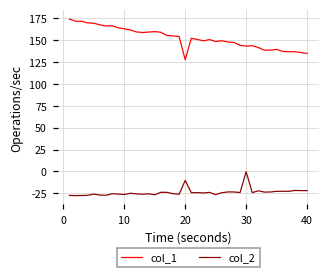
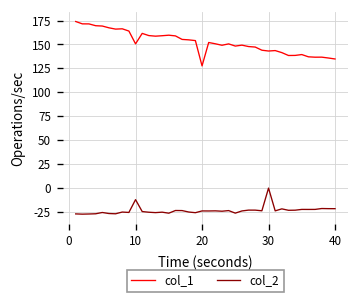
col_1, 10: 160 -> 150
col_2, 10: -30 -> -10
col_2, 20: -10 -> -20
